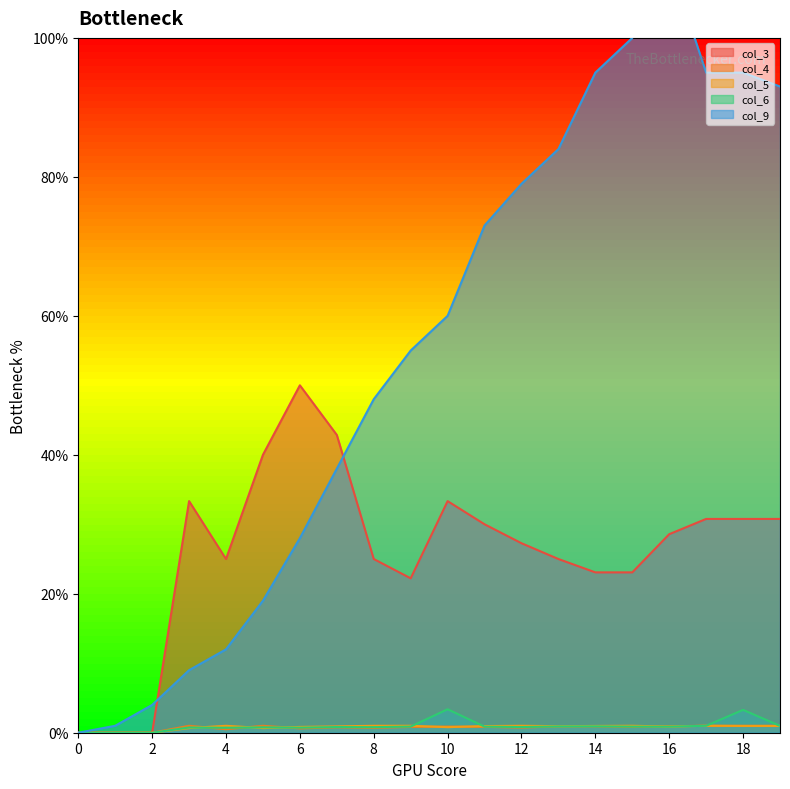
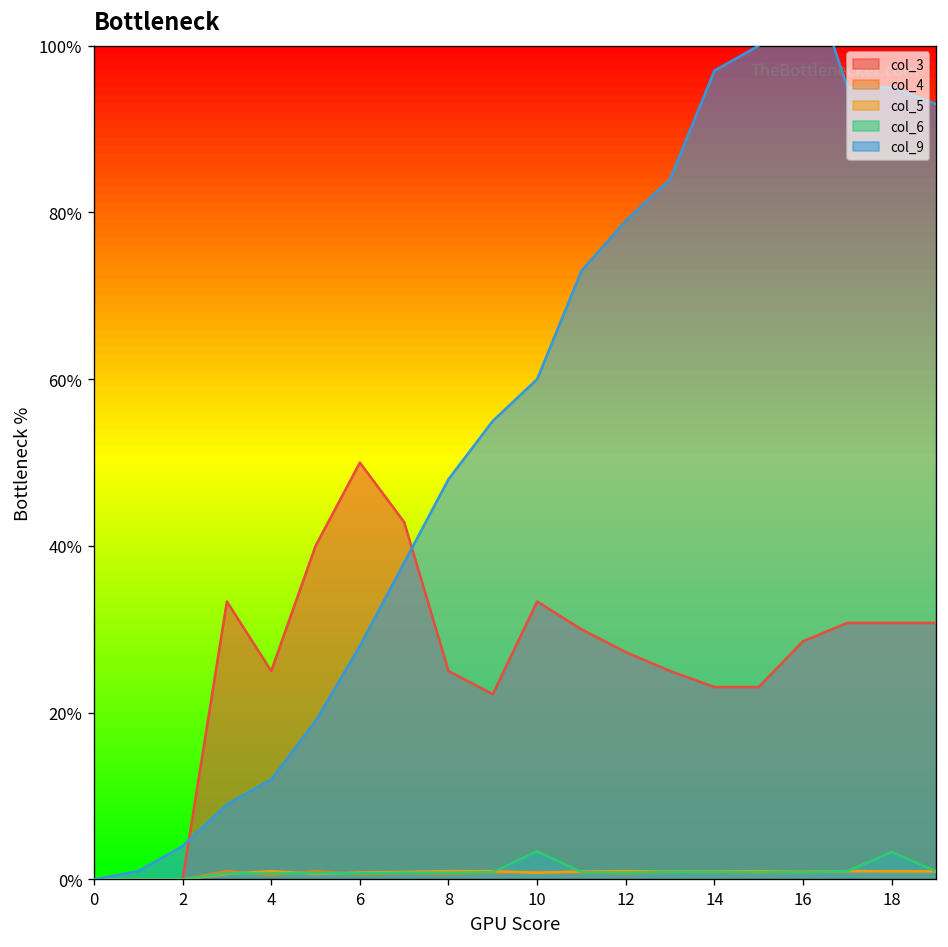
col_9, 14: 95% -> 97%
